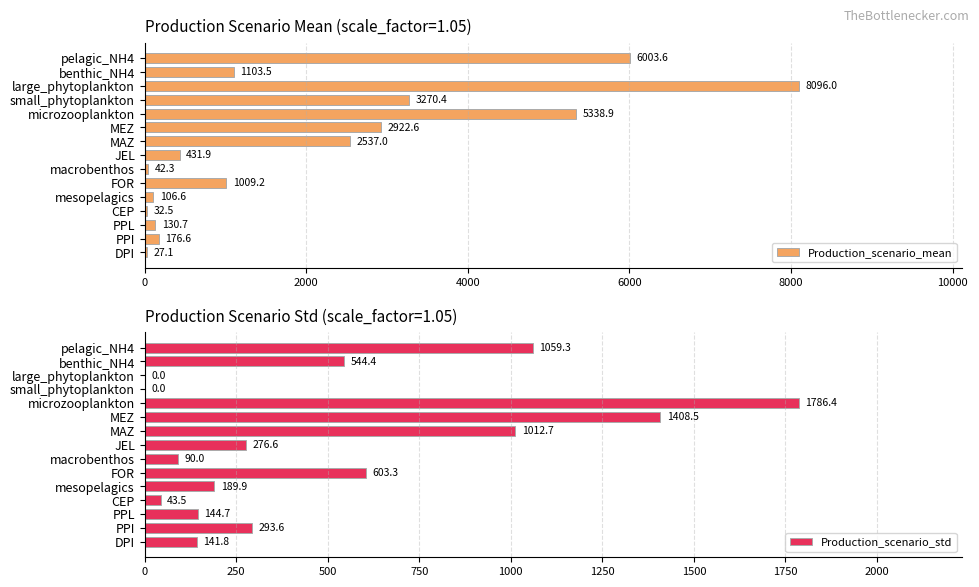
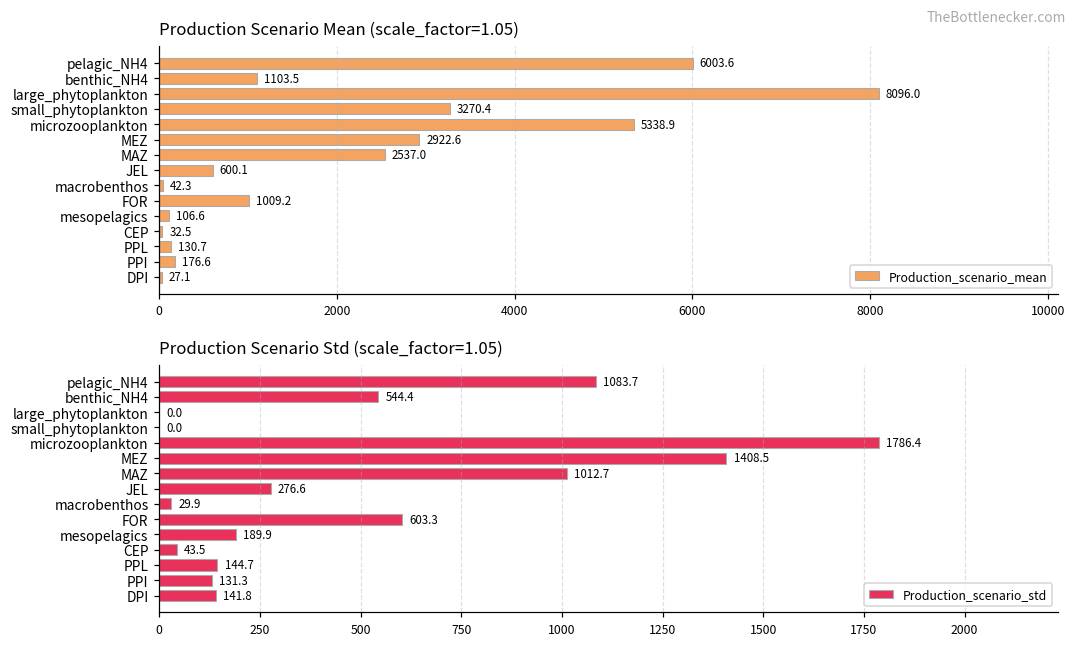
Production Scenario Mean (scale_factor=1.05), JEL: 431.9 -> 600.1
Production Scenario Std (scale_factor=1.05), pelagic_NH4: 1059.3 -> 1083.7
Production Scenario Std (scale_factor=1.05), macrobenthos: 90.0 -> 29.9
Production Scenario Std (scale_factor=1.05), PPI: 293.6 -> 131.3
